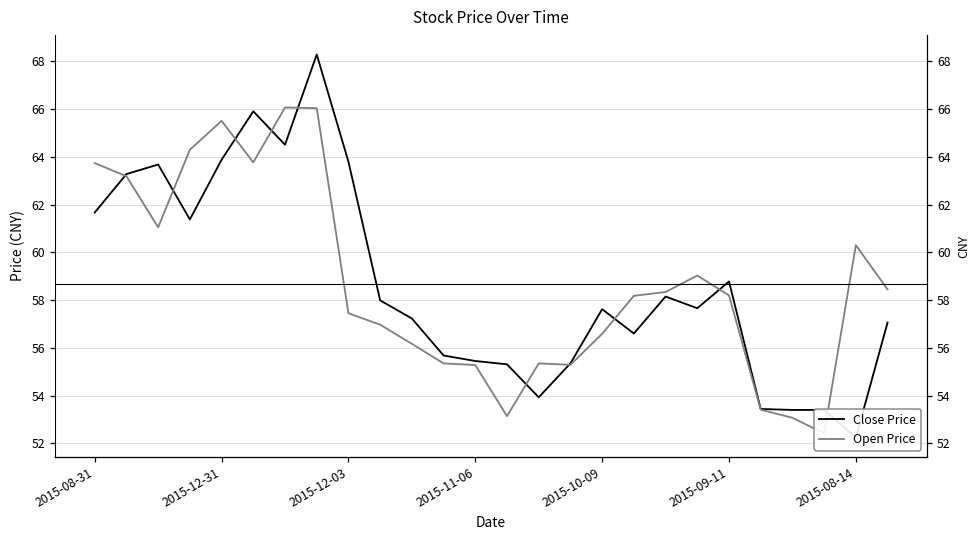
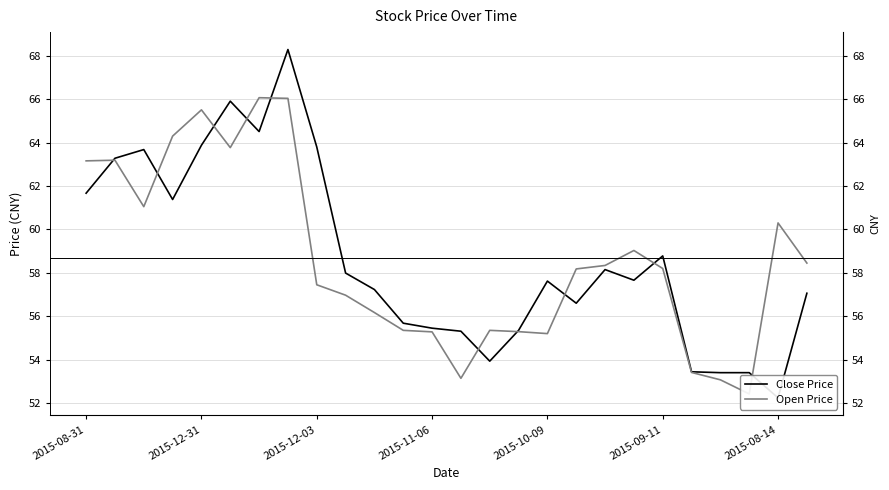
Open Price, 2015-08-31: 63.7 -> 63.2
Open Price, 2015-10-09: 56.6 -> 55.2
